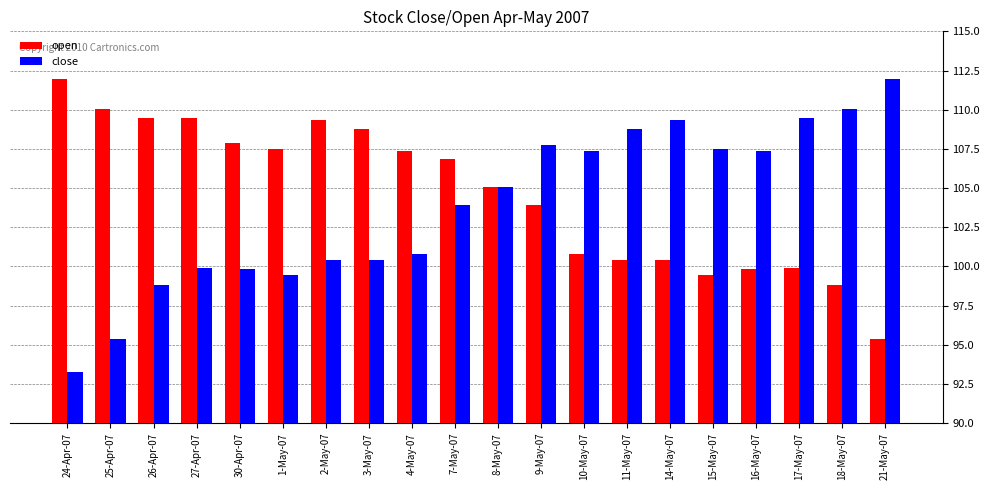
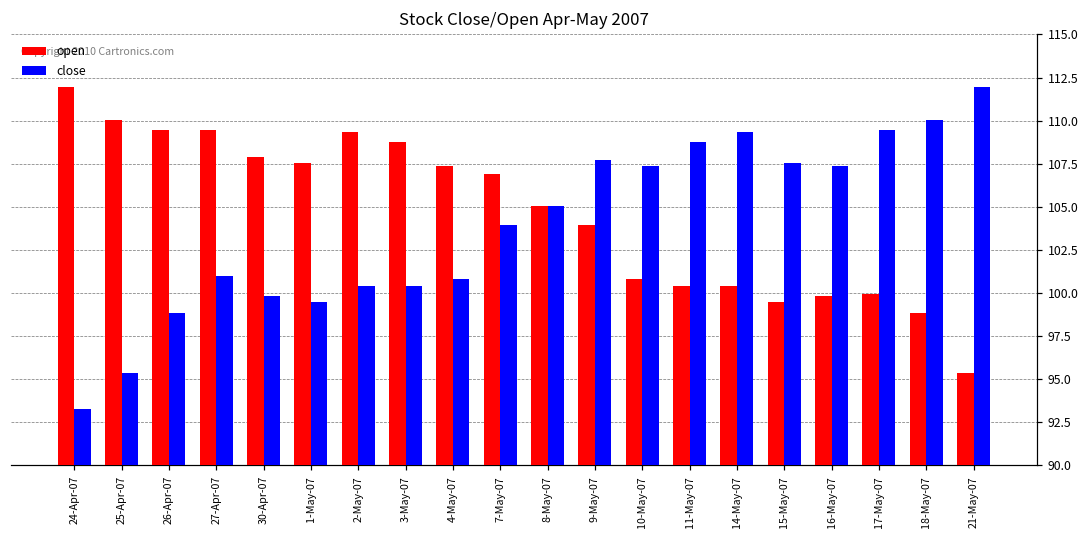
close, 27-Apr-07: 99.9 -> 101.0
